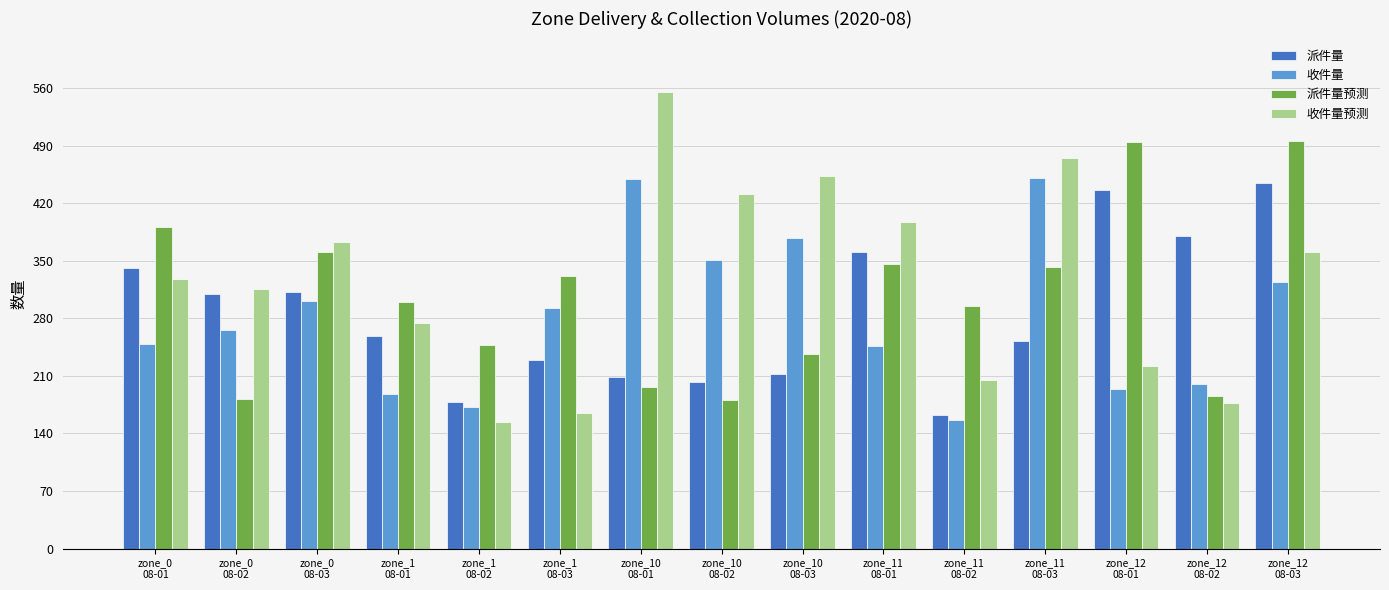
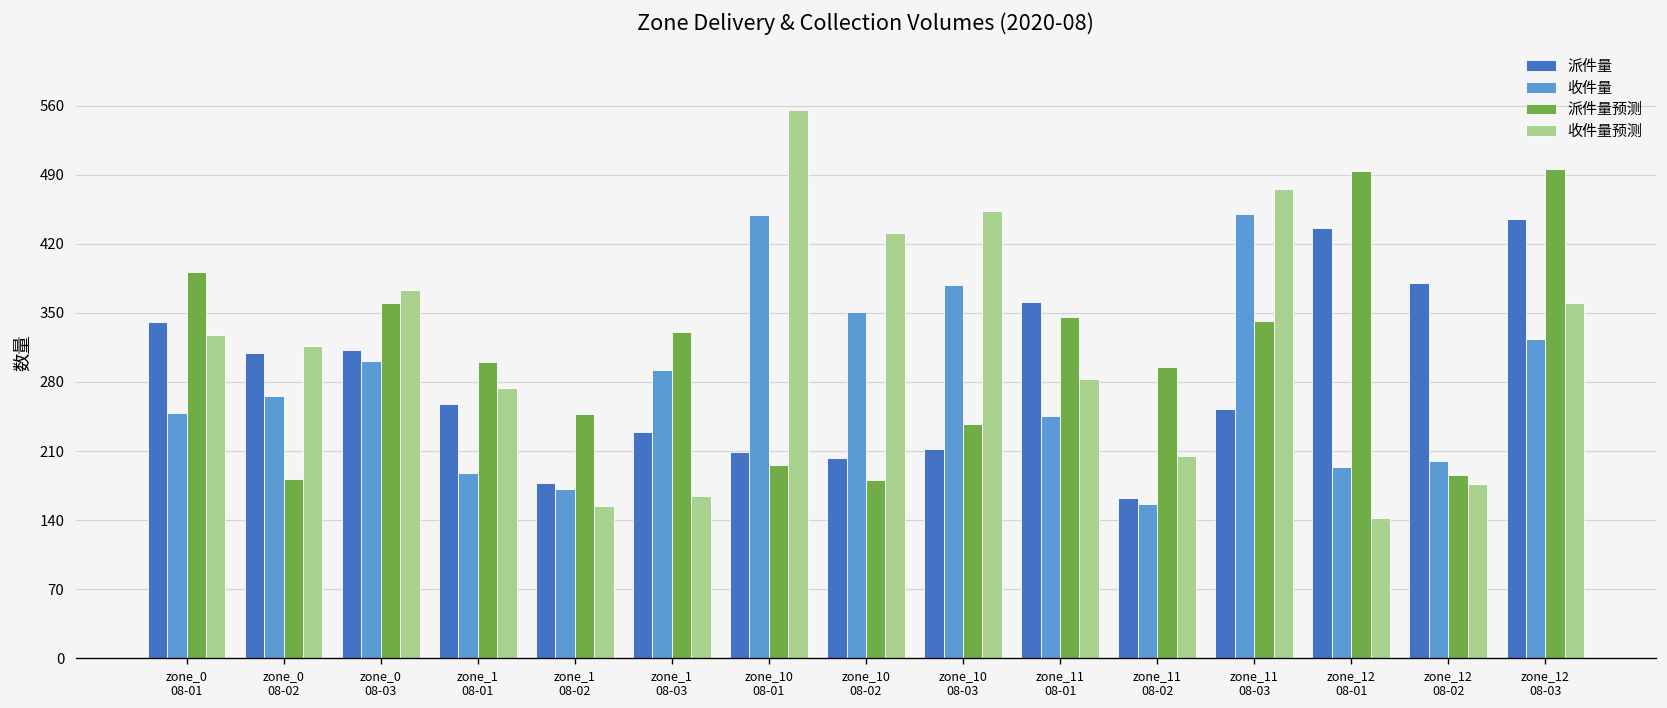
收件量预测, zone_11 08-01: 400 -> 280
收件量预测, zone_12 08-01: 220 -> 140
